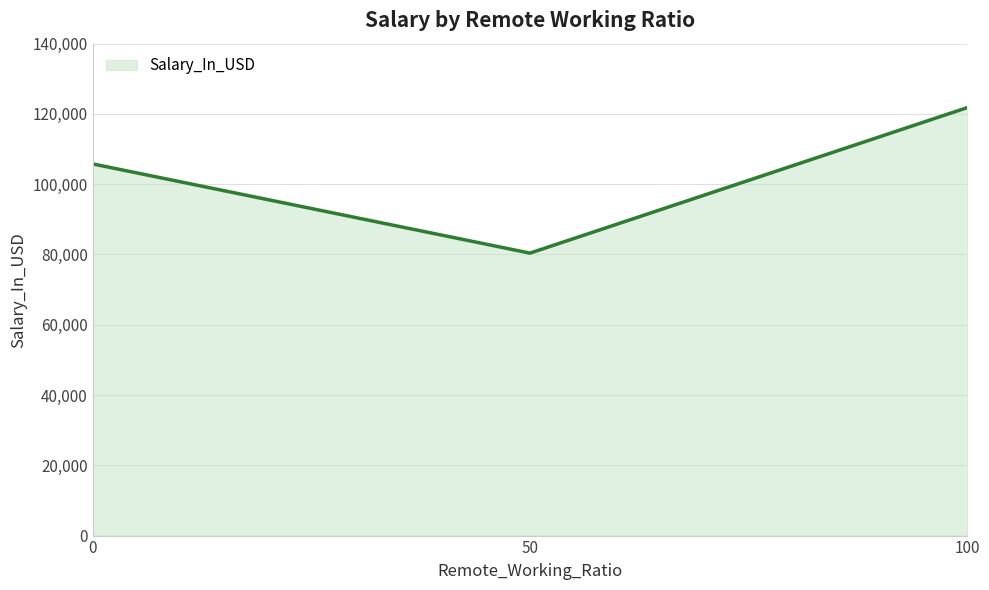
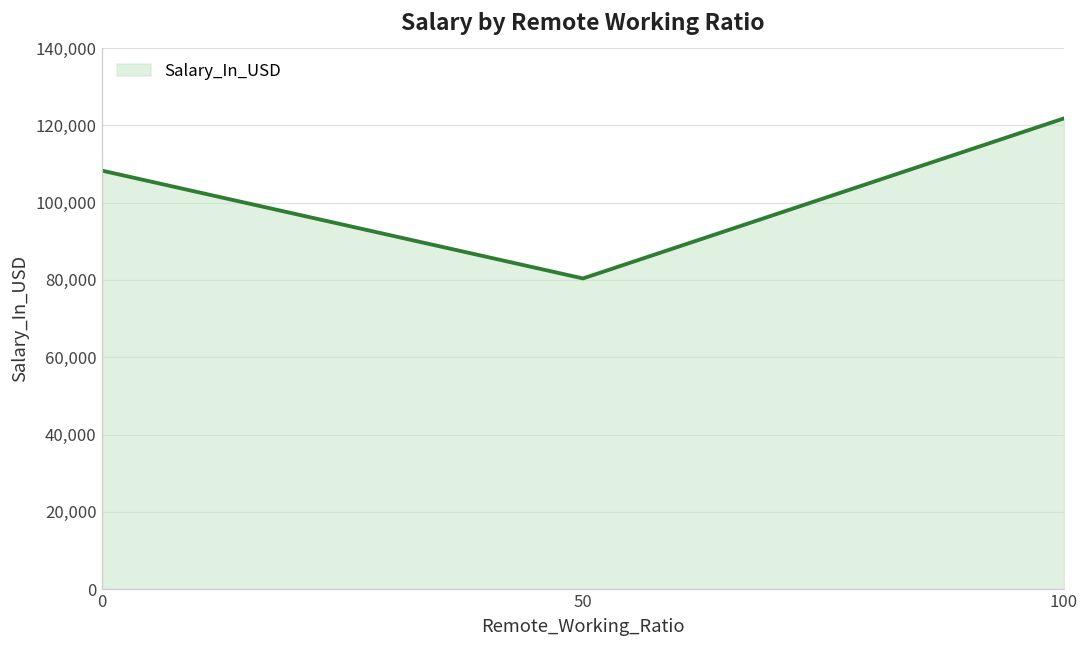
0: 106,000 -> 108,000
